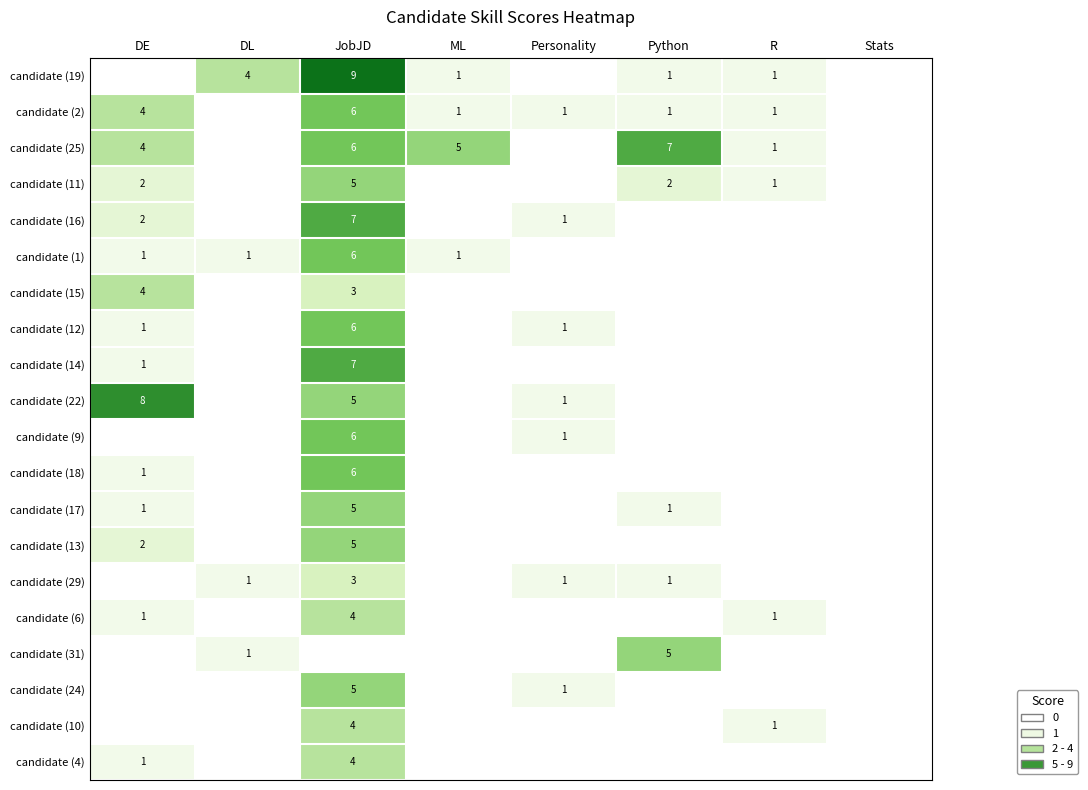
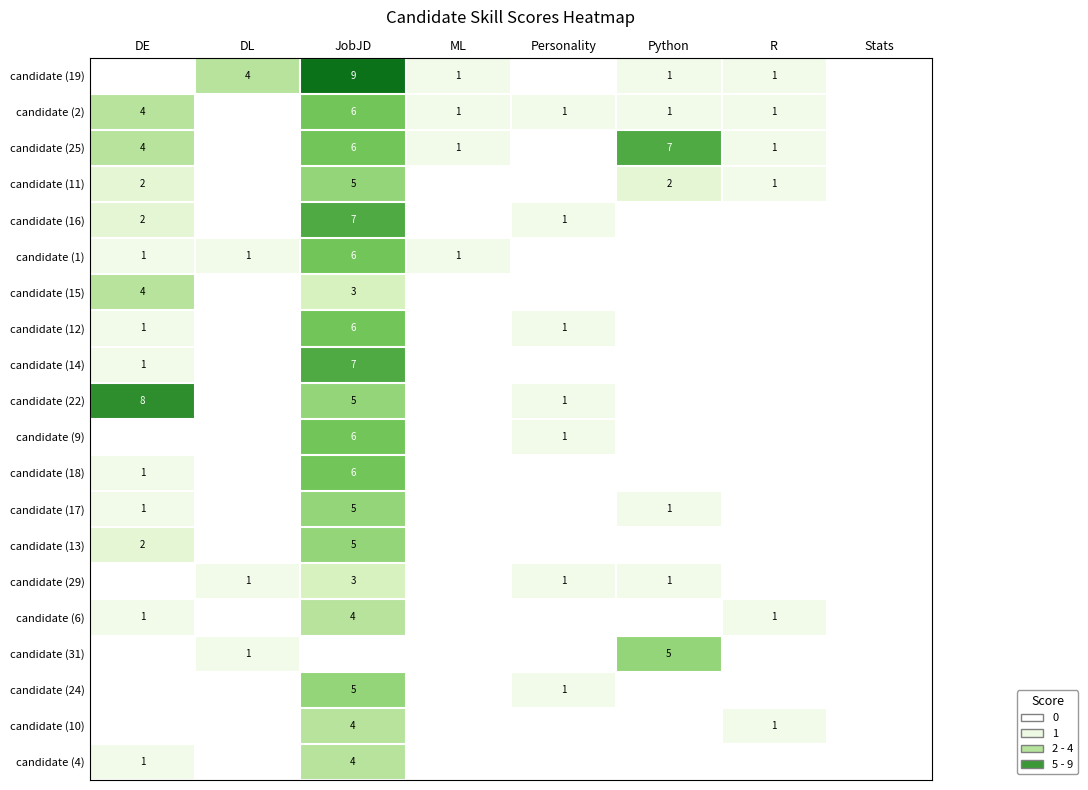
candidate (25), ML: 5 -> 1
